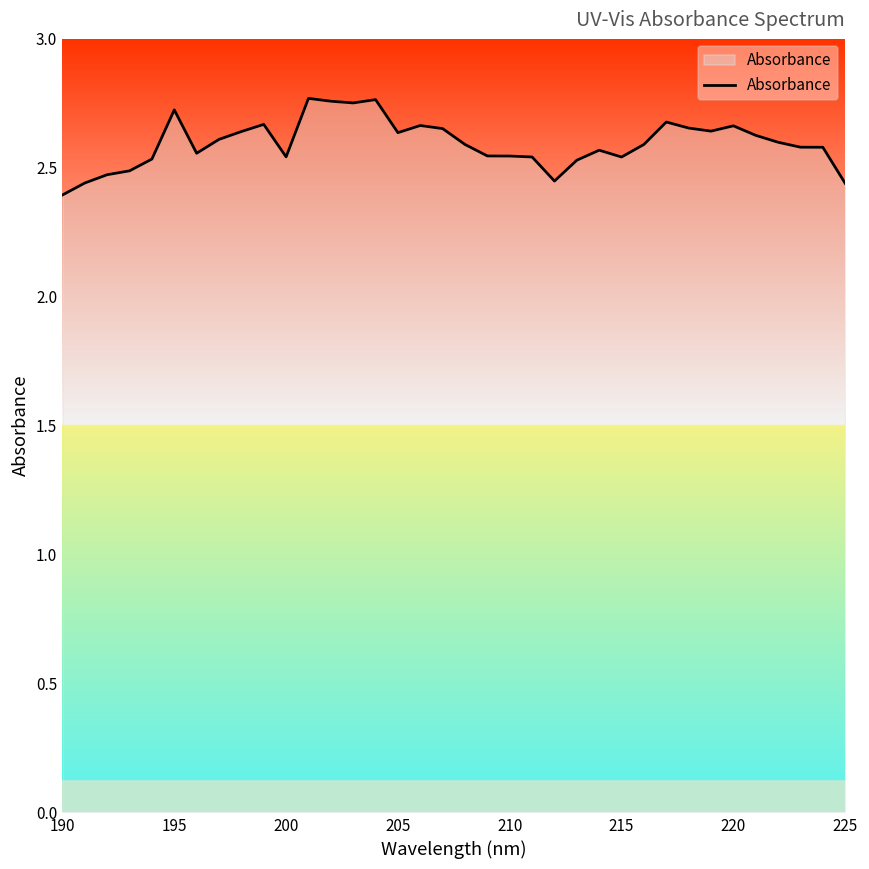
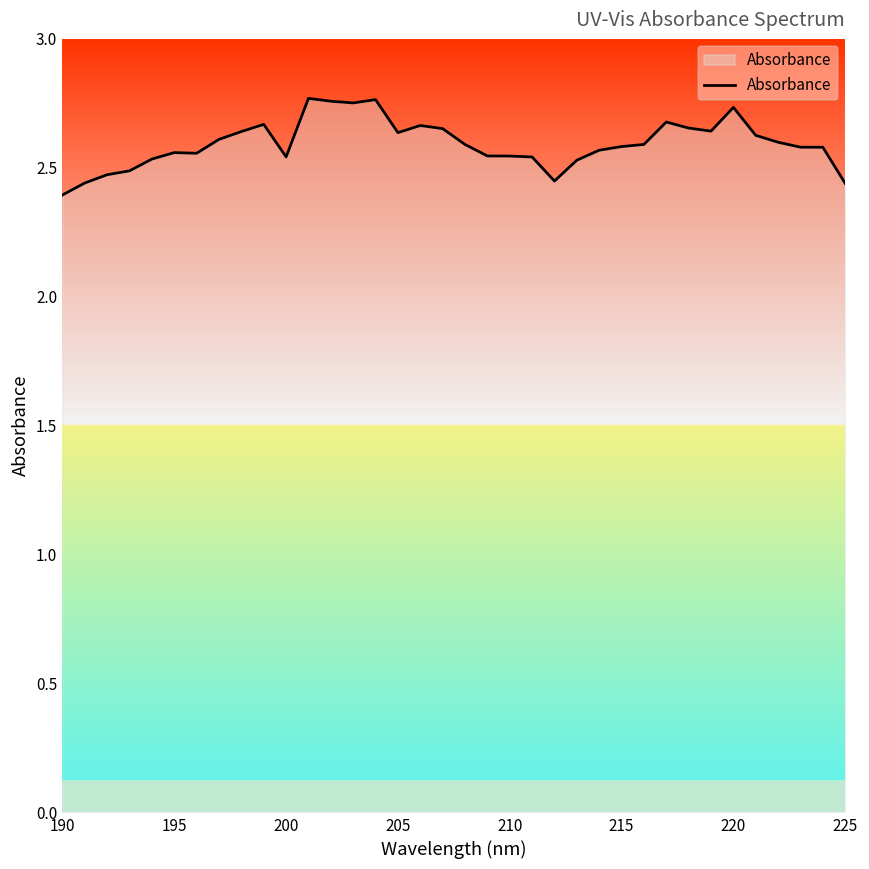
195: 2.72 -> 2.56
215: 2.54 -> 2.58
220: 2.66 -> 2.73
